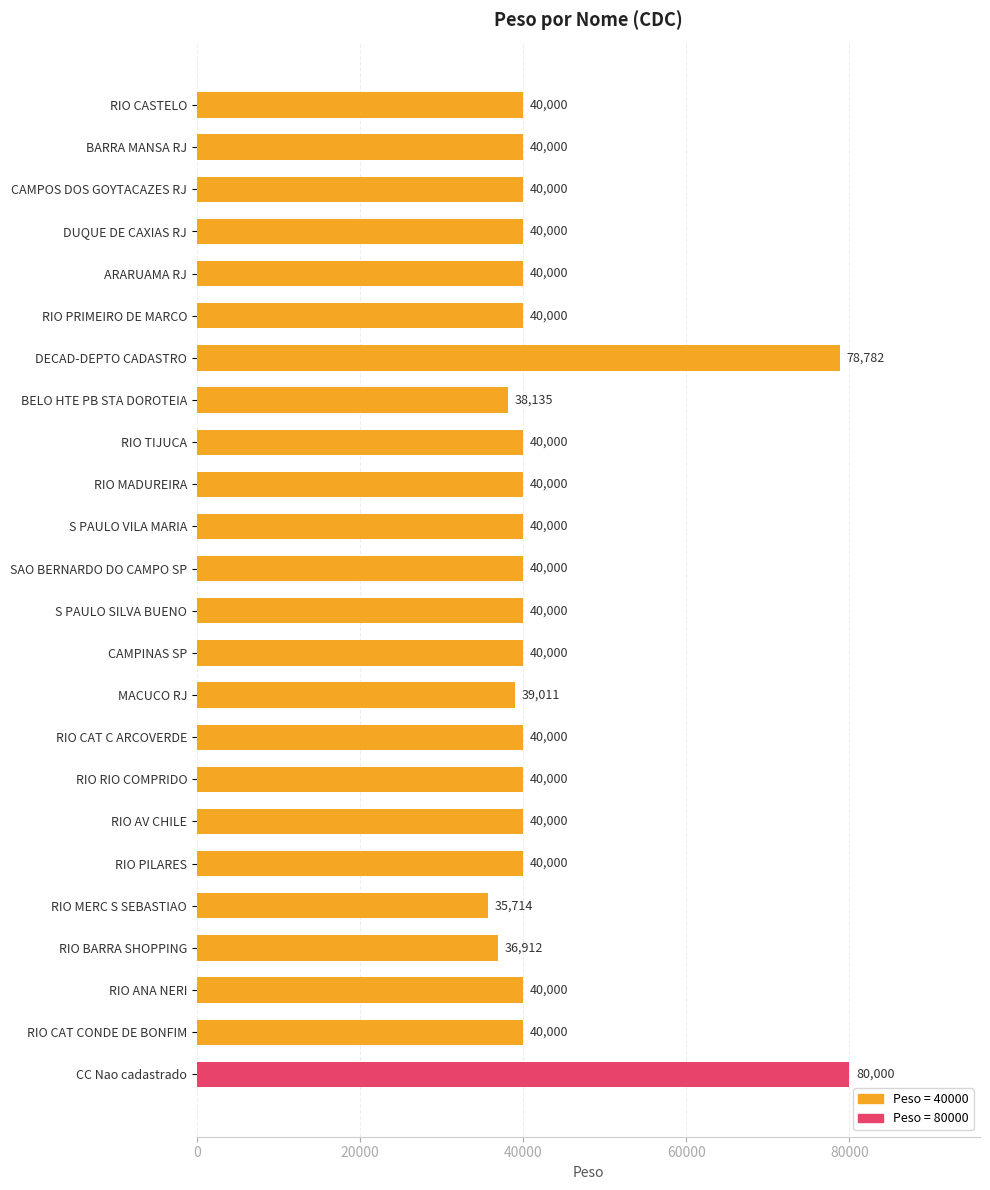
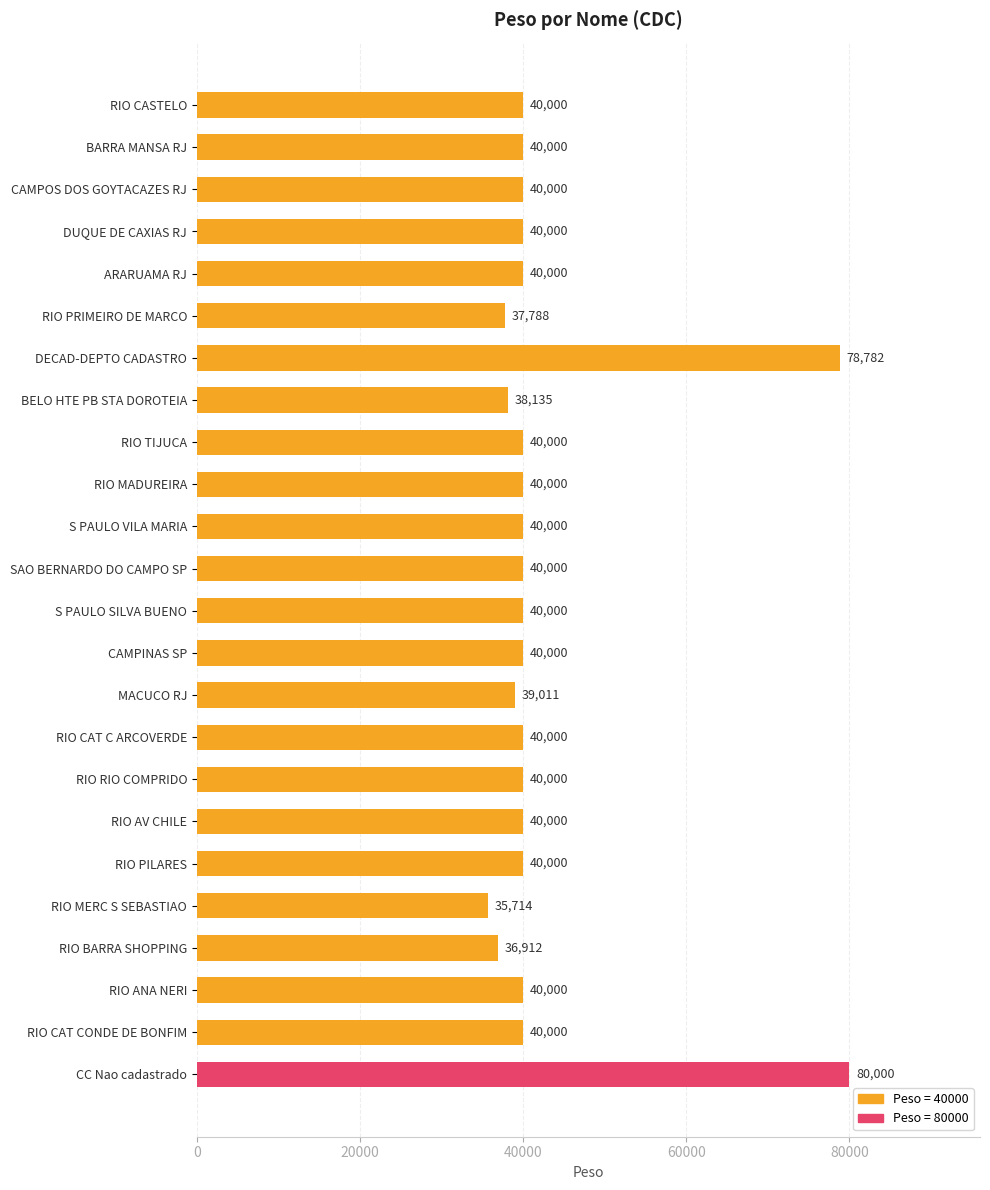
RIO PRIMEIRO DE MARCO: 40,000 -> 37,788
